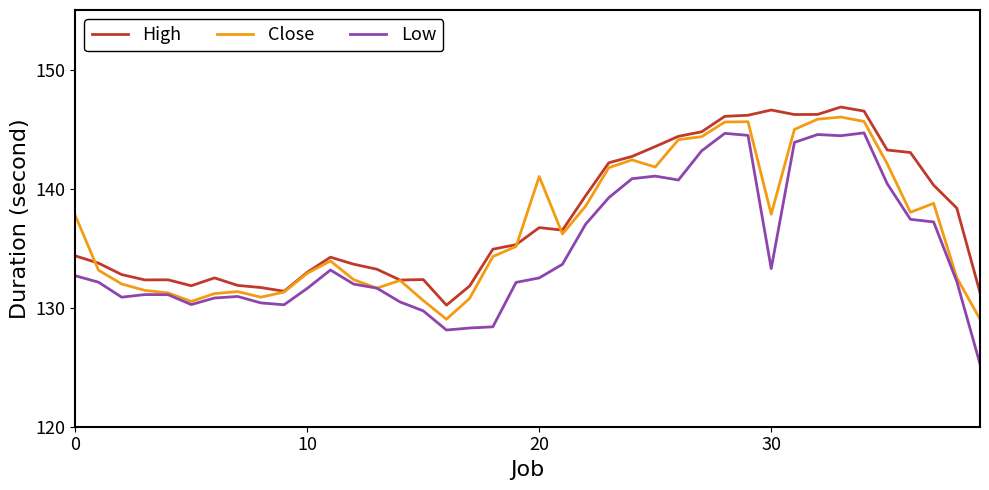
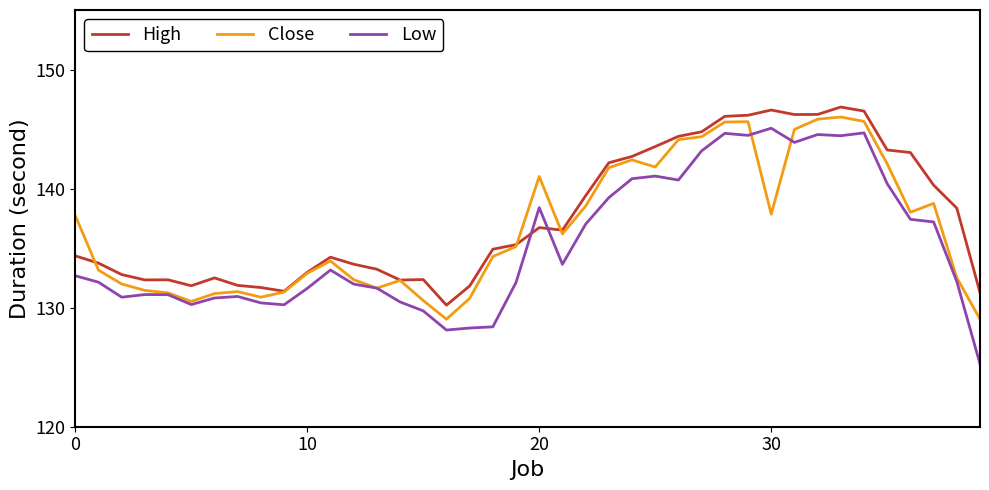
Low, 20: 132.5 -> 138.4
Low, 30: 133.3 -> 145.1
